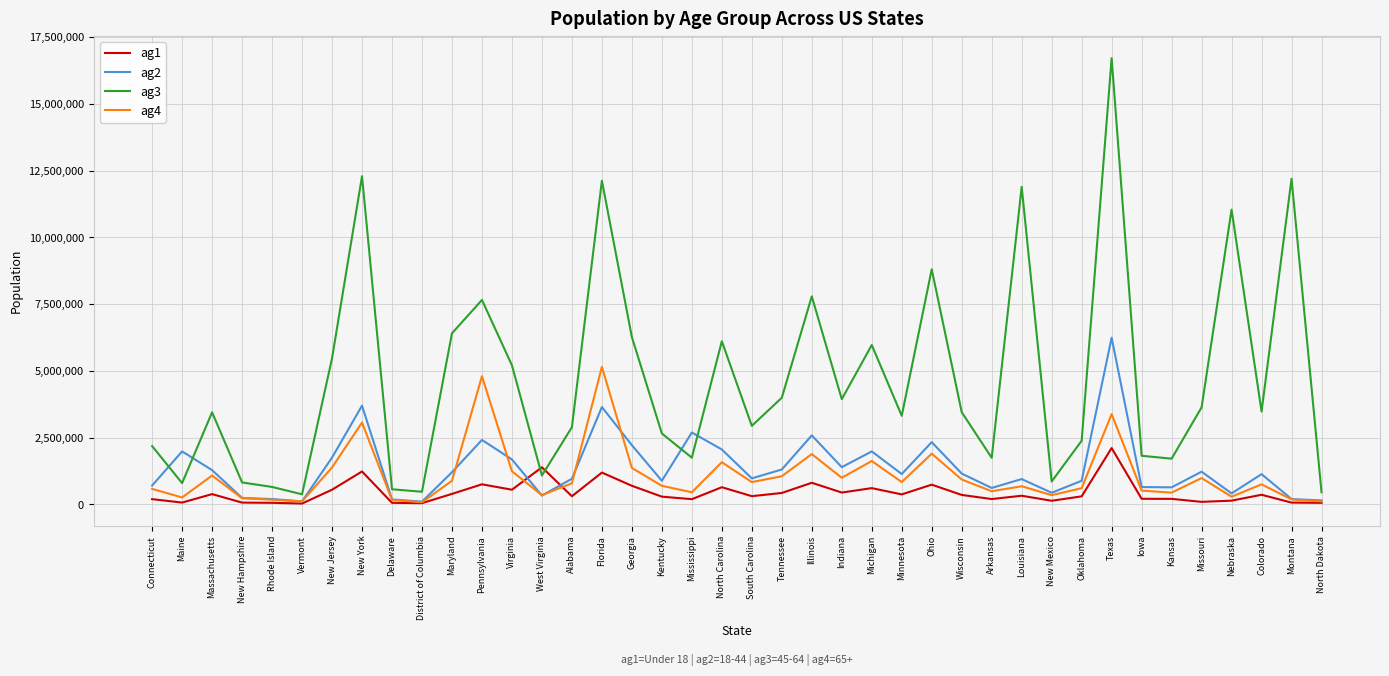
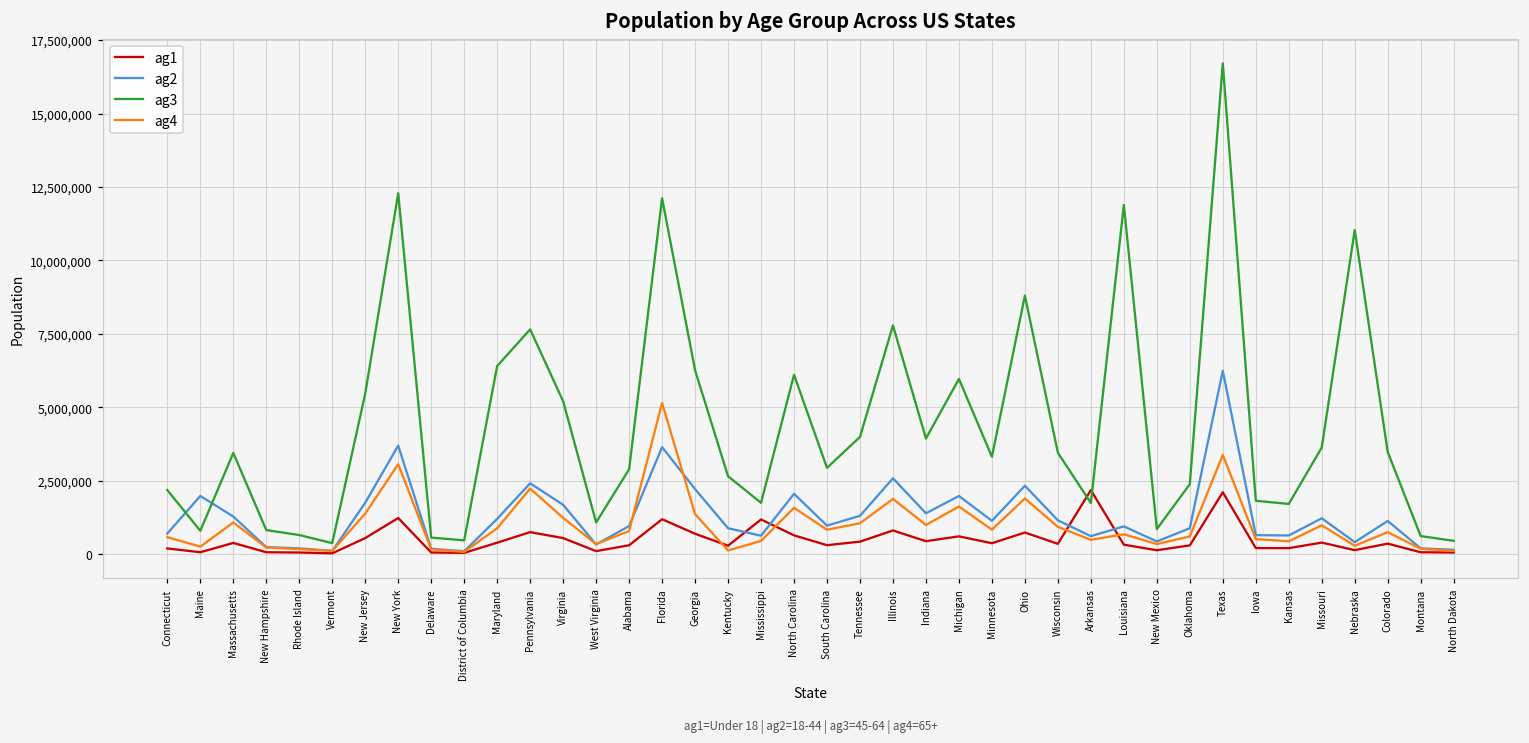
ag4, Pennsylvania: 4,800,000 -> 2,200,000
ag1, West Virginia: 1,400,000 -> 100,000
ag4, Kentucky: 700,000 -> 100,000
ag1, Mississippi: 200,000 -> 1,200,000
ag2, Mississippi: 2,700,000 -> 600,000
ag1, Arkansas: 200,000 -> 2,200,000
ag1, Missouri: 100,000 -> 400,000
ag3, Montana: 12,200,000 -> 600,000
